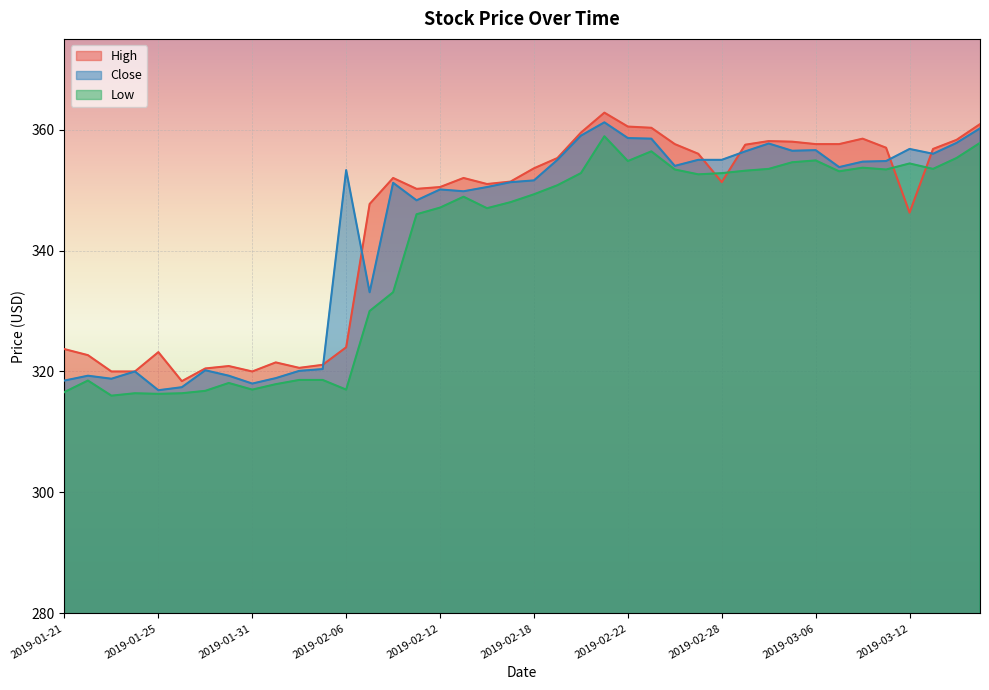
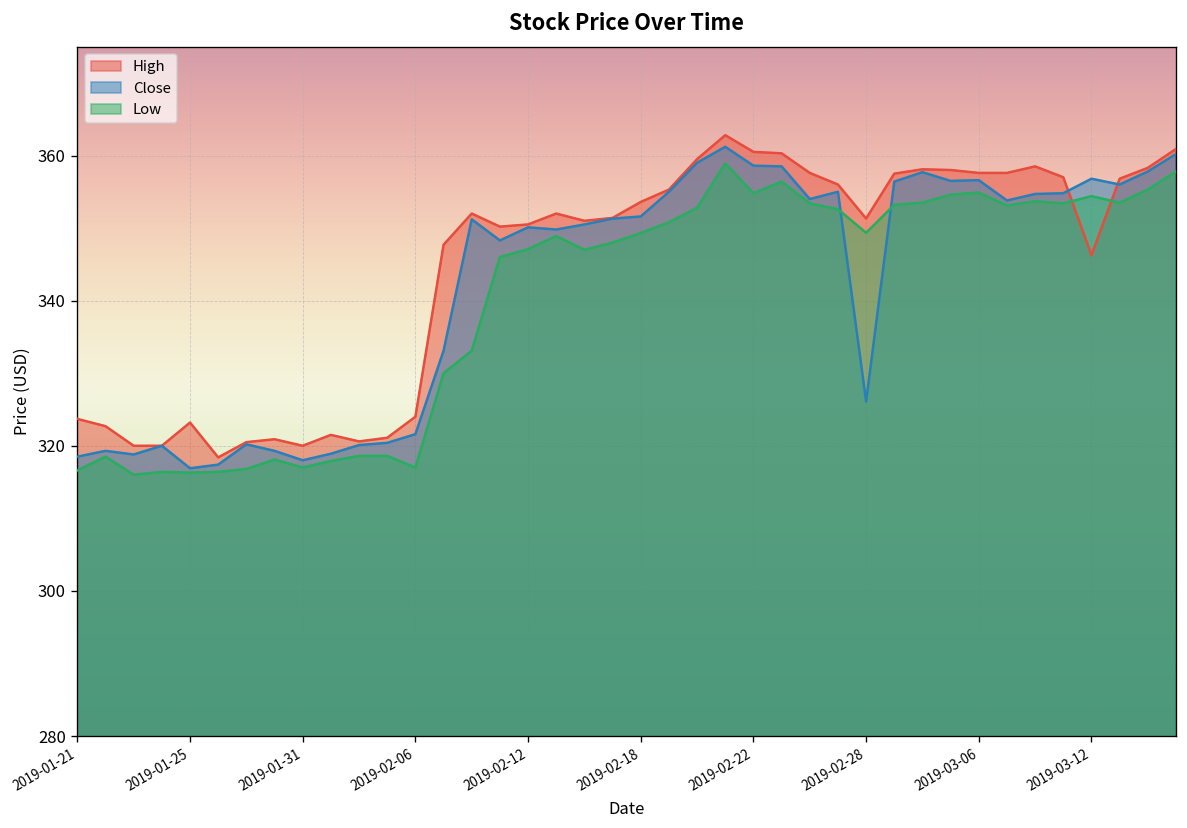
Close, 2019-02-06: 353 -> 322
Close, 2019-02-28: 355 -> 326
Low, 2019-02-28: 353 -> 349
